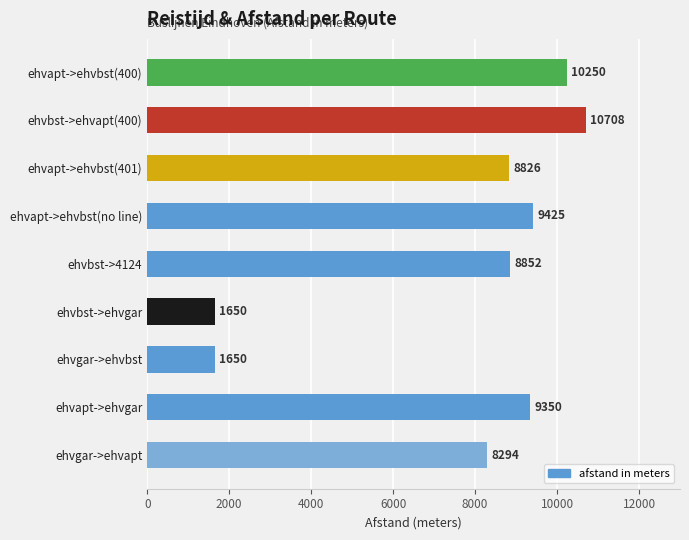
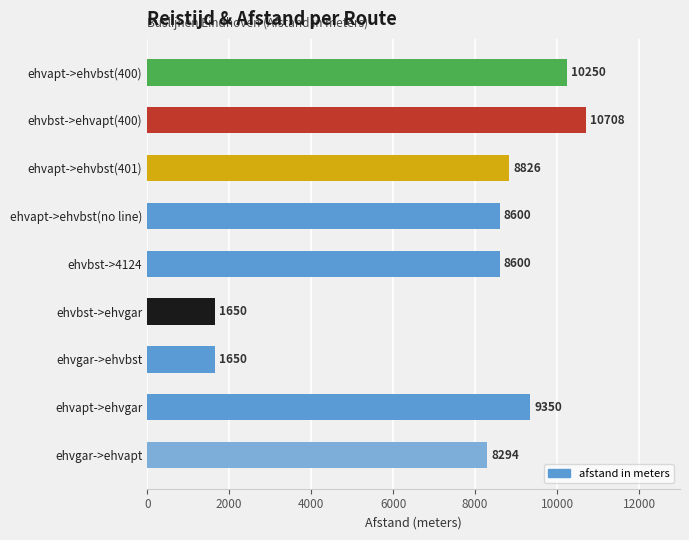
ehvapt->ehvbst(no line): 9425 -> 8600
ehvbst->4124: 8852 -> 8600
